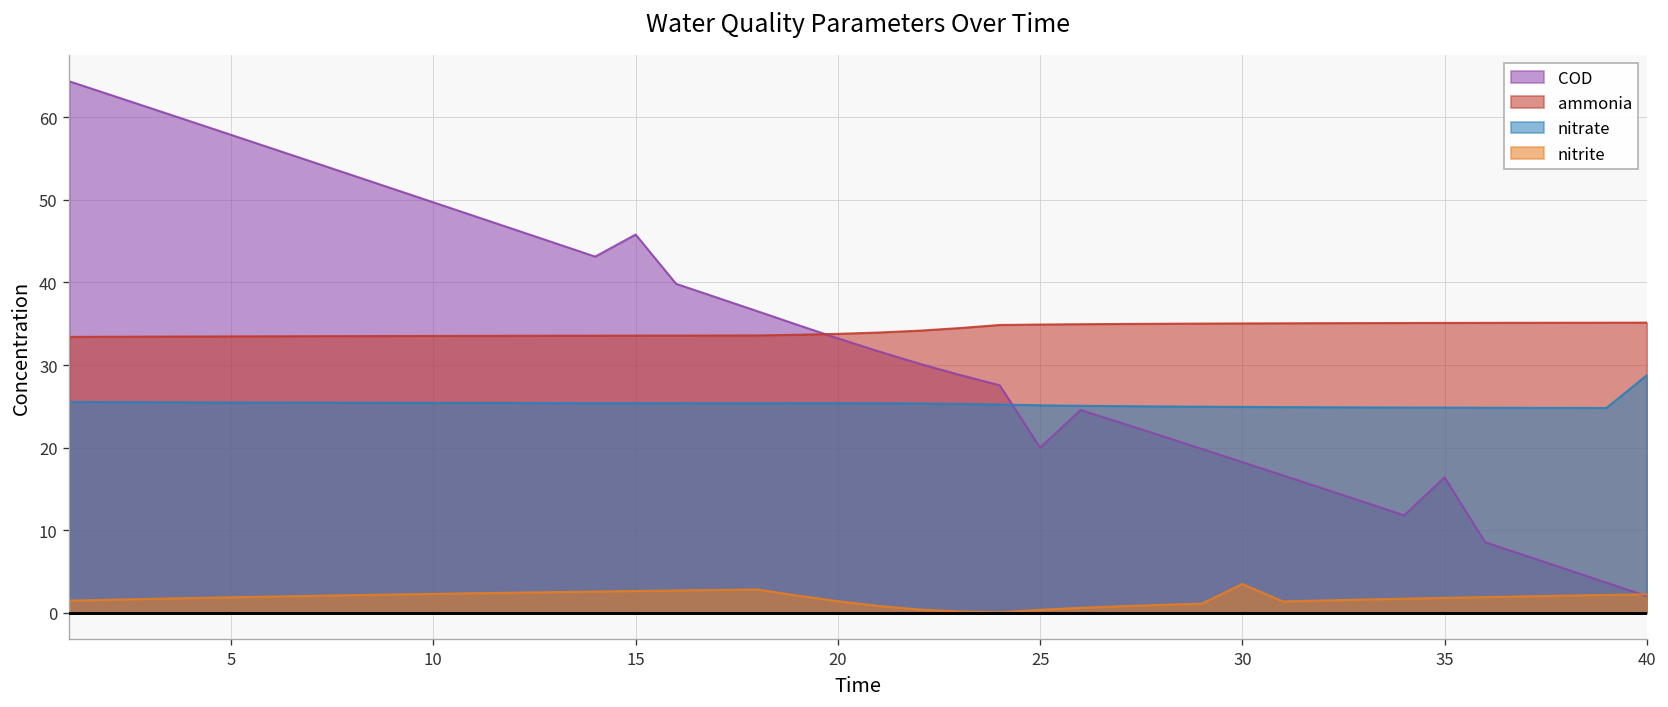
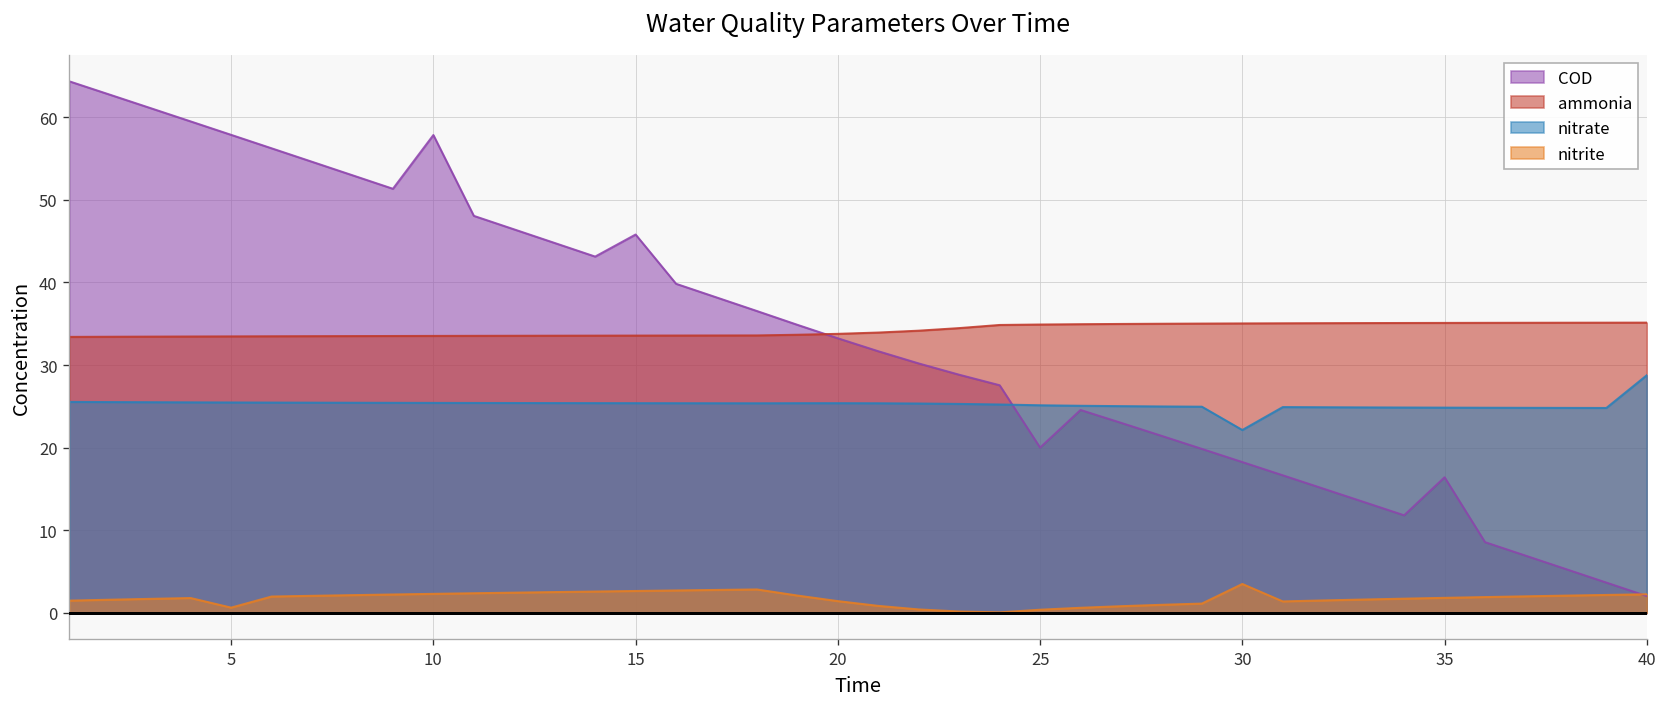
nitrite, 5: 2 -> 1
COD, 10: 50 -> 58
nitrate, 30: 25 -> 22
